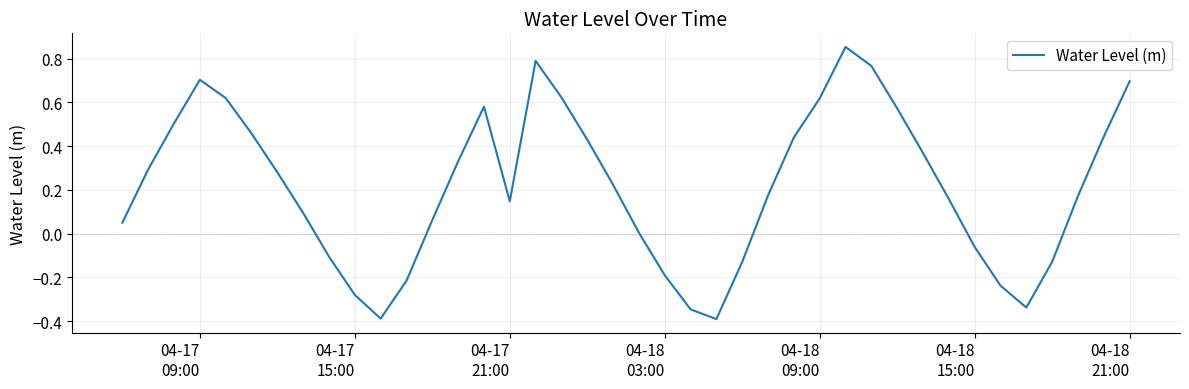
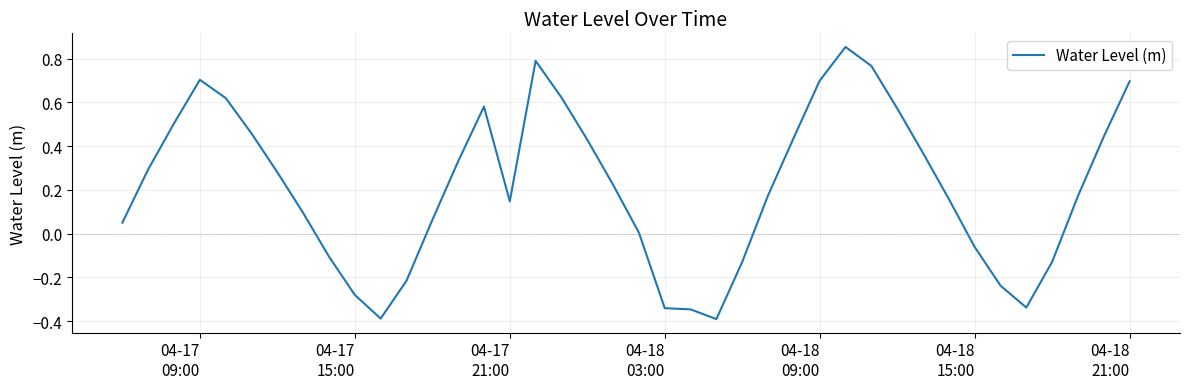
04-18 03:00: -0.19 -> -0.34
04-18 09:00: 0.62 -> 0.70
